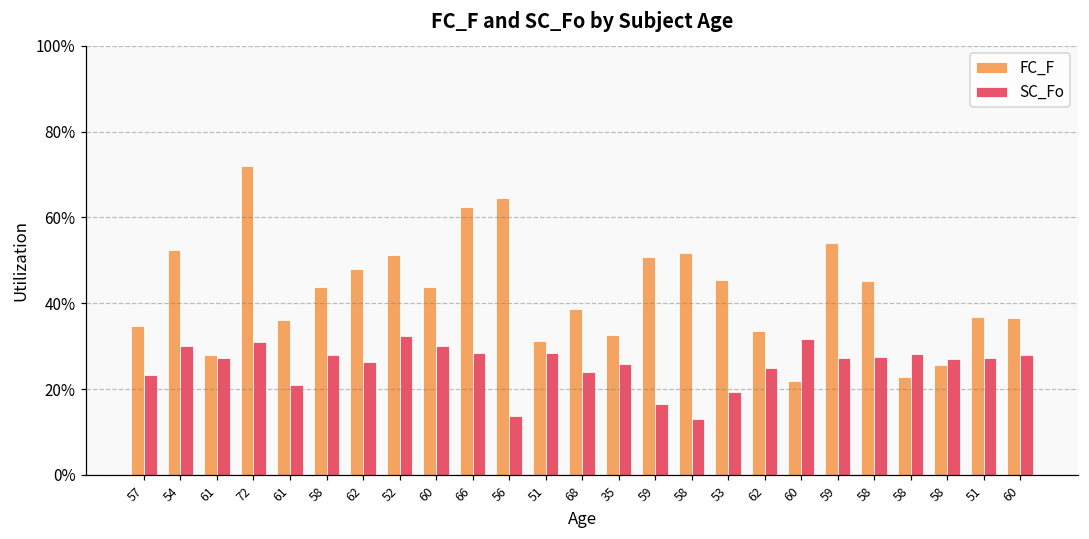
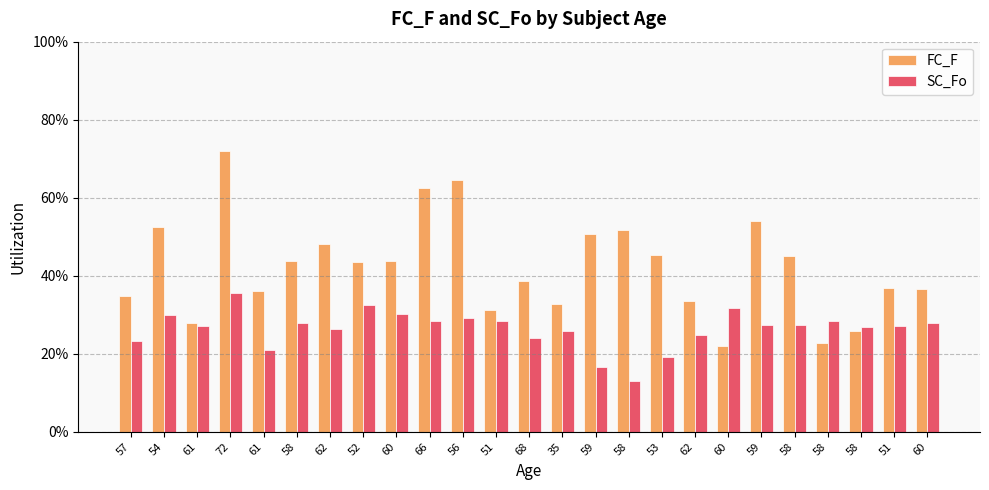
SC_Fo, 72: 31% -> 36%
FC_F, 52: 51% -> 44%
SC_Fo, 56: 14% -> 29%
